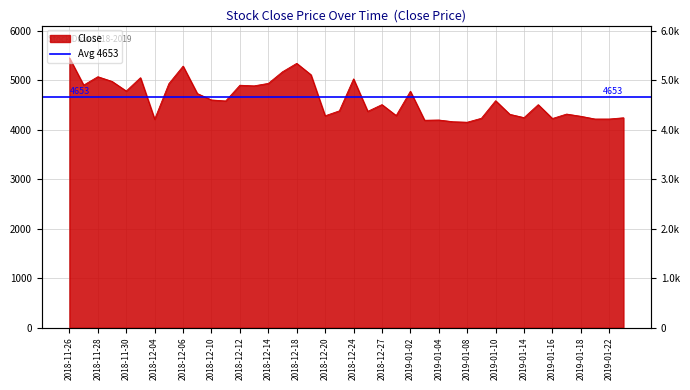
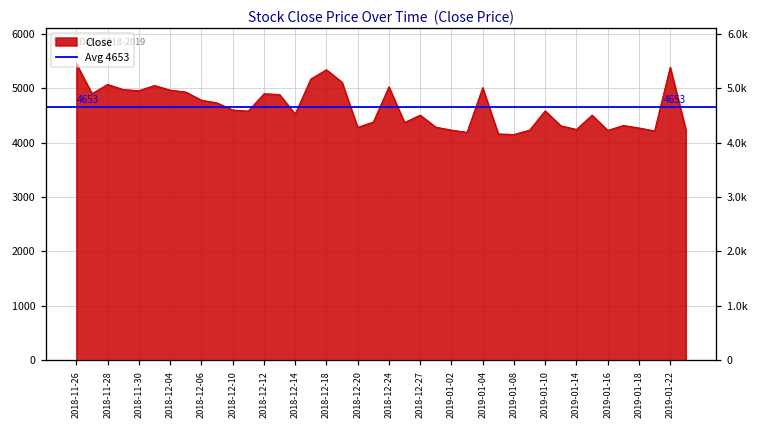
2018-11-30: 4800 -> 5000
2018-12-04: 4200 -> 5000
2018-12-06: 5300 -> 4800
2018-12-14: 4900 -> 4500
2019-01-02: 4800 -> 4200
2019-01-04: 4200 -> 5000
2019-01-22: 4200 -> 5400
